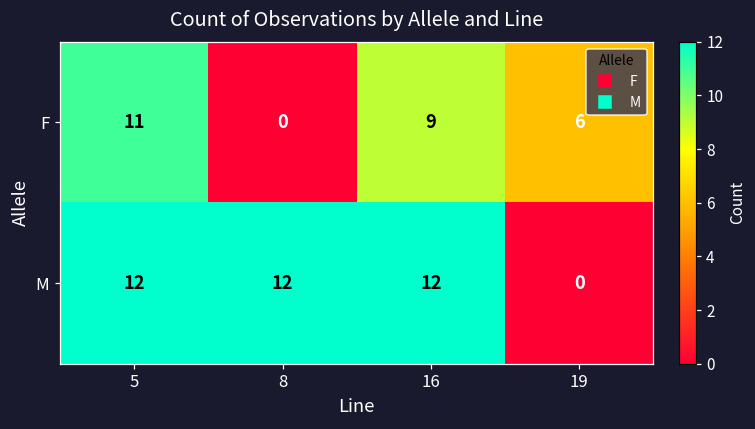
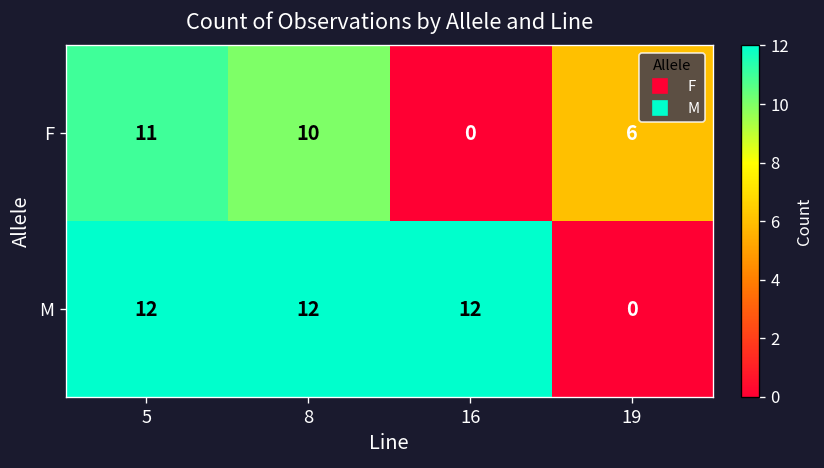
F, 8: 0 -> 10
F, 16: 9 -> 0
